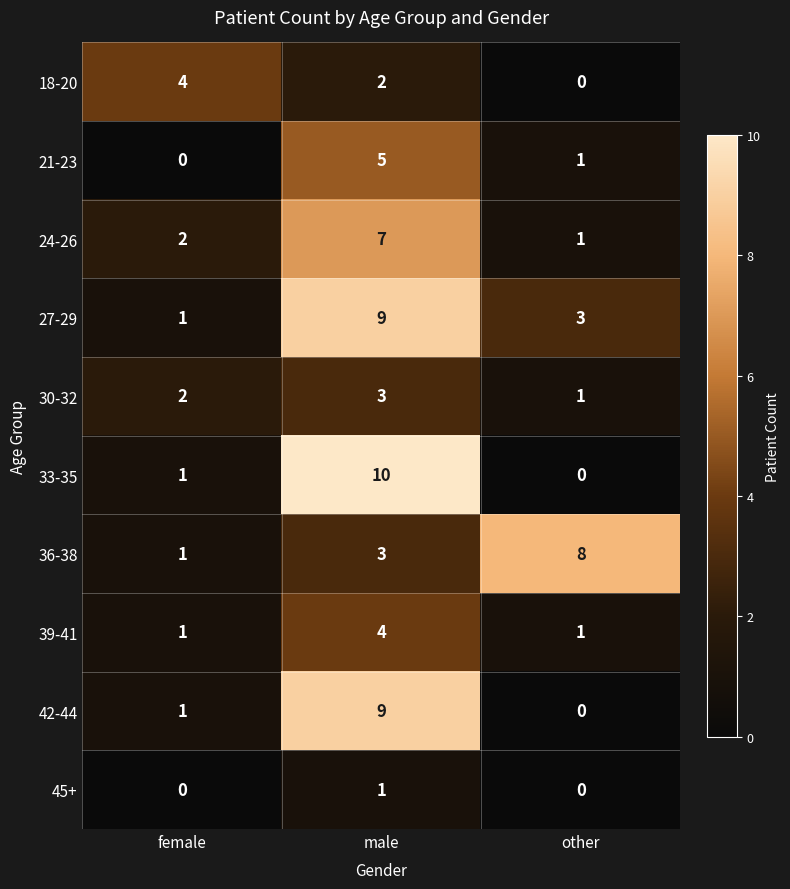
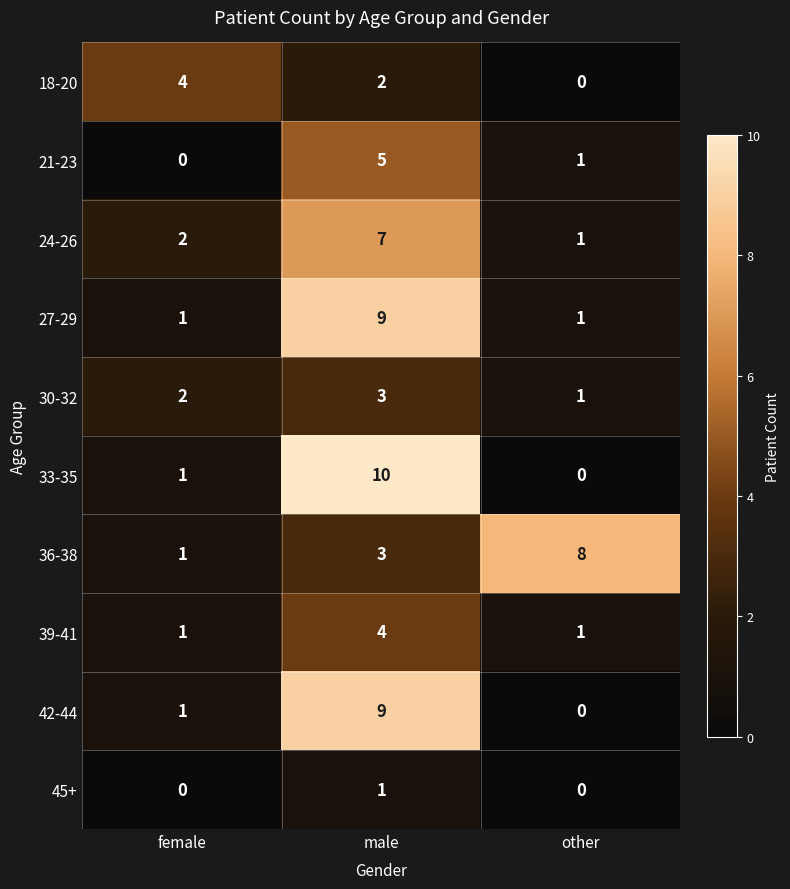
27-29, other: 3 -> 1
